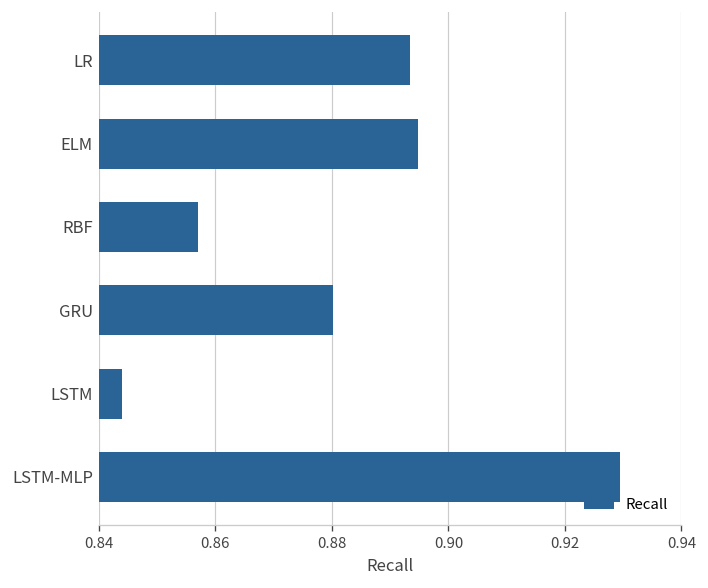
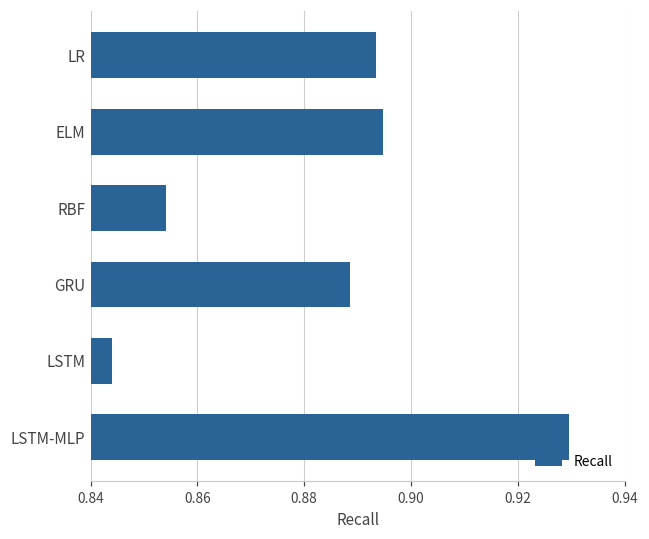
RBF: 0.857 -> 0.854
GRU: 0.880 -> 0.889
